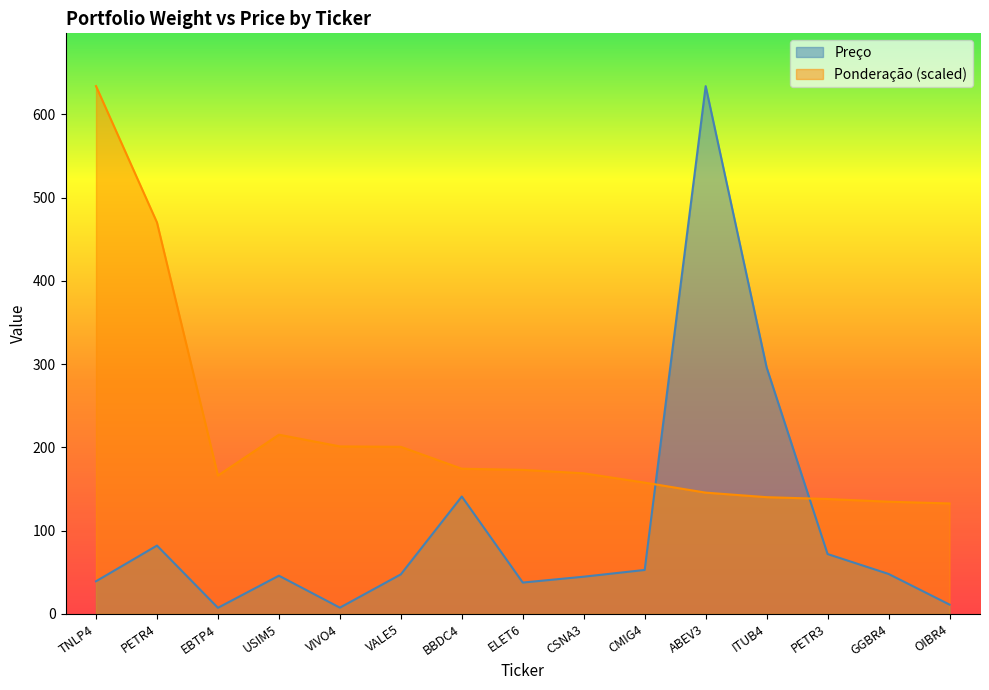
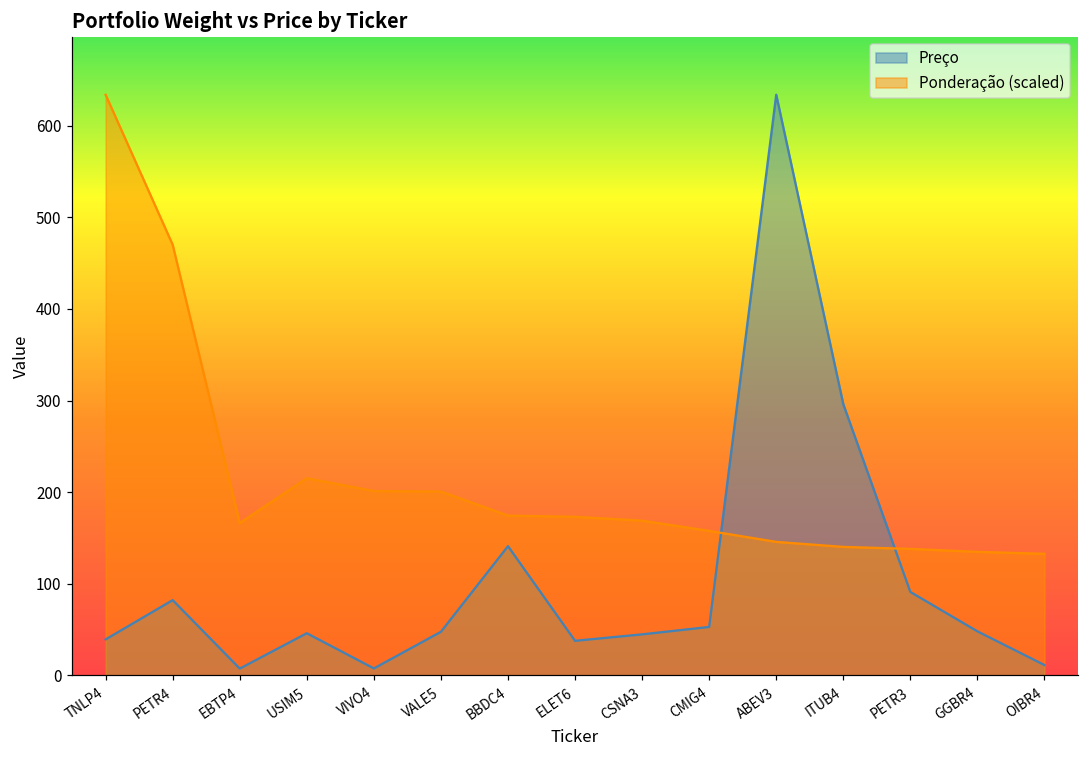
Preço, PETR3: 70 -> 90
